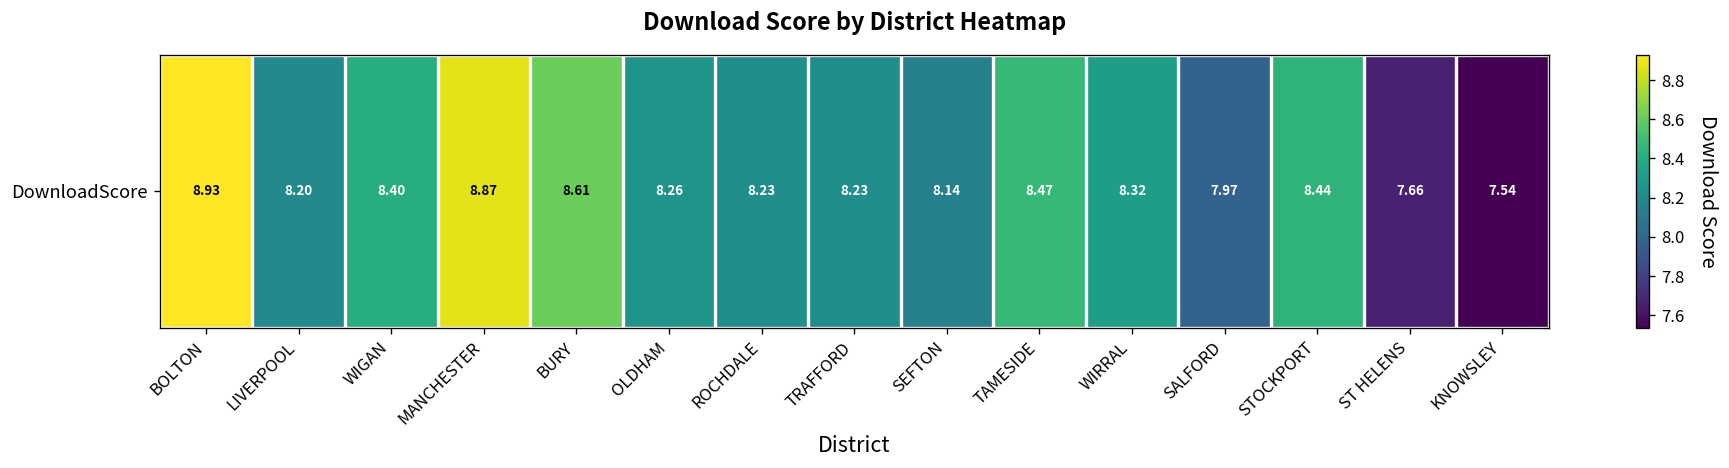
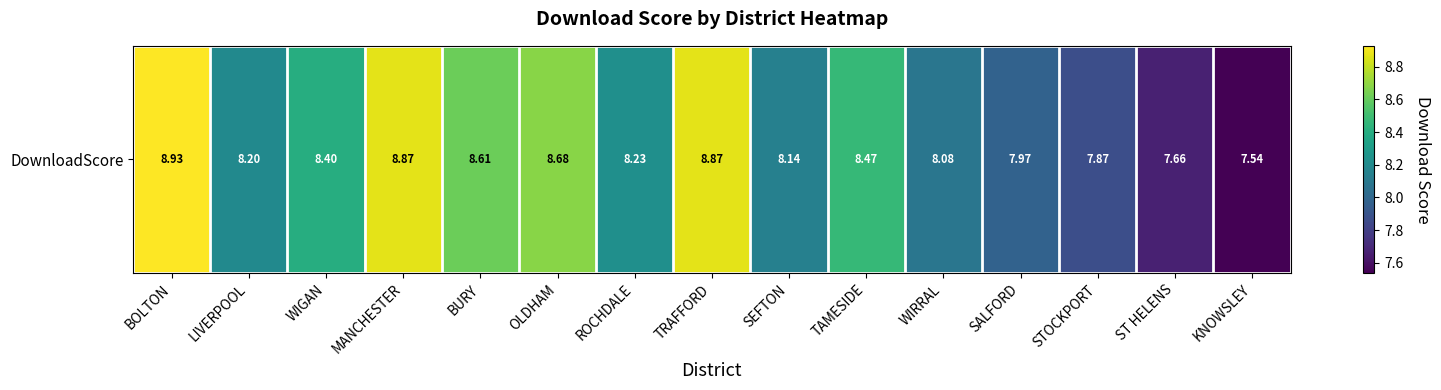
DownloadScore, OLDHAM: 8.26 -> 8.68
DownloadScore, TRAFFORD: 8.23 -> 8.87
DownloadScore, WIRRAL: 8.32 -> 8.08
DownloadScore, STOCKPORT: 8.44 -> 7.87
